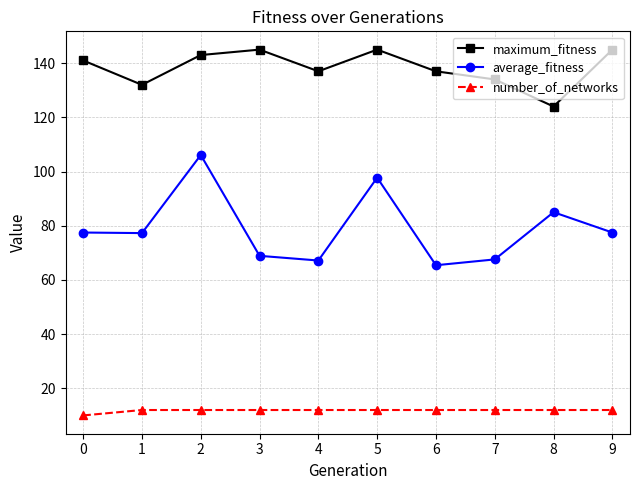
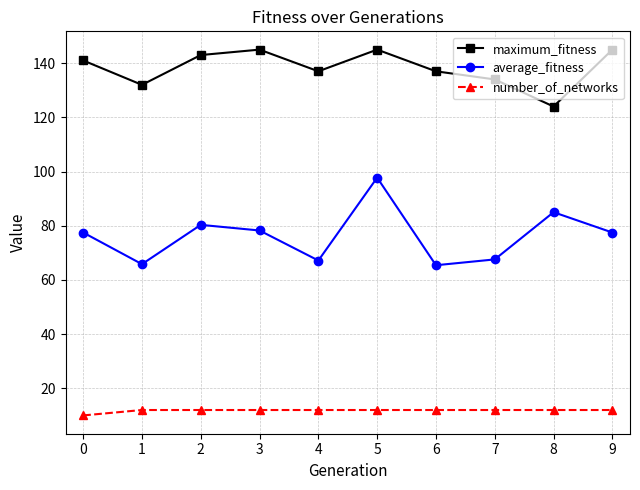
average_fitness, 1: 77 -> 66
average_fitness, 2: 106 -> 80
average_fitness, 3: 69 -> 78
